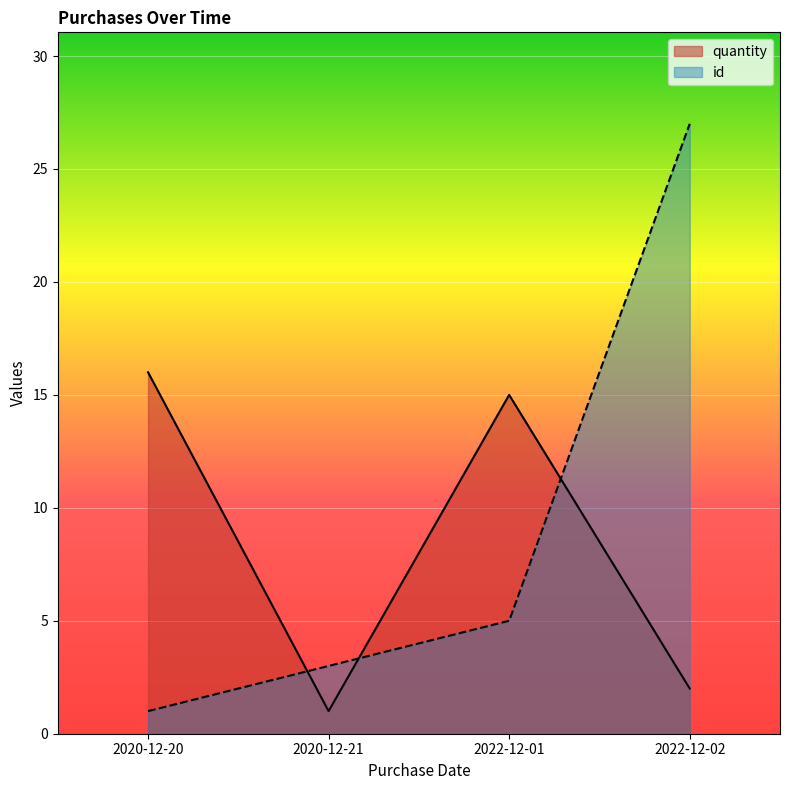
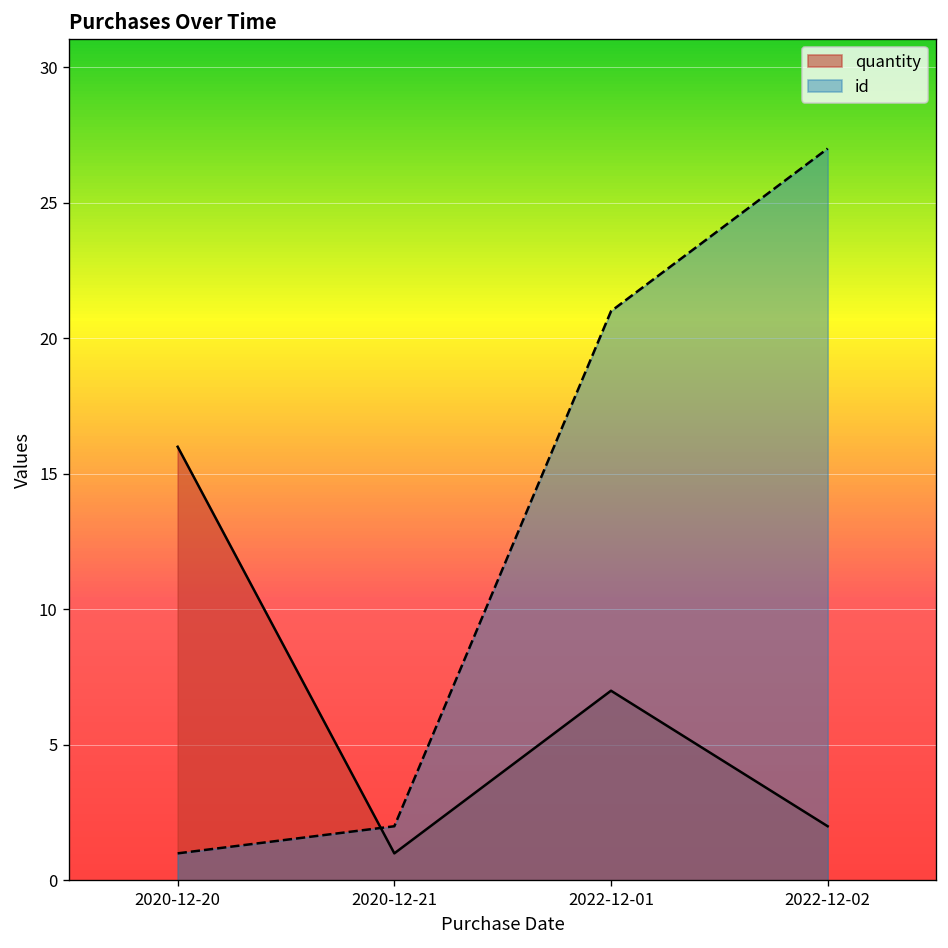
id, 2020-12-21: 3 -> 2
quantity, 2022-12-01: 15 -> 7
id, 2022-12-01: 5 -> 21
